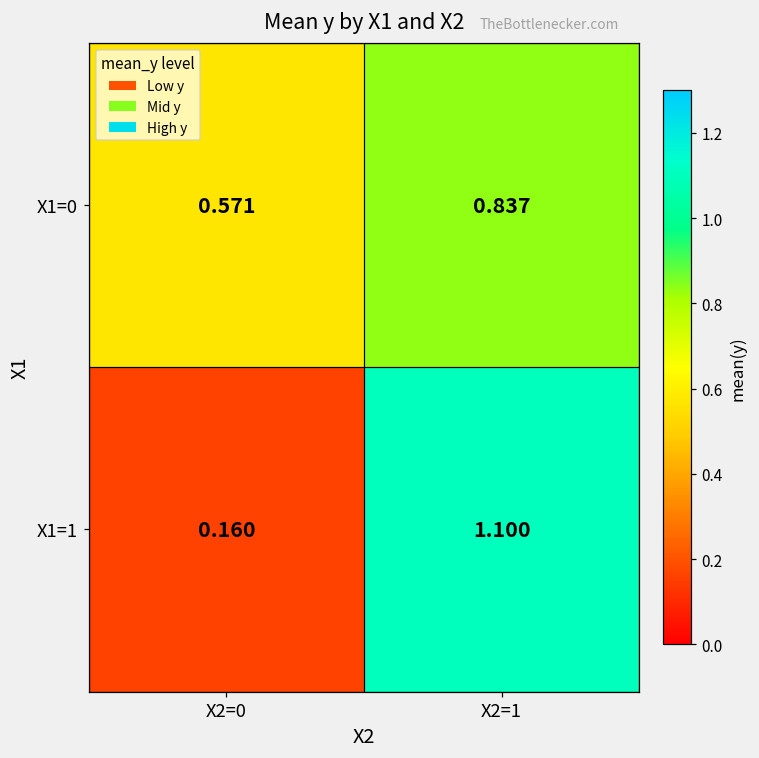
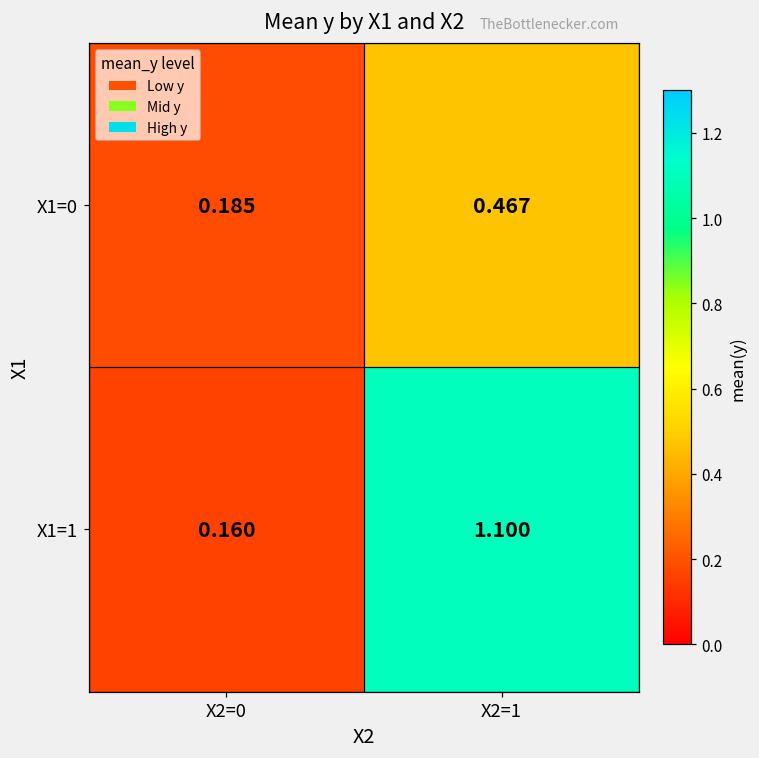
X1=0, X2=0: 0.571 -> 0.185
X1=0, X2=1: 0.837 -> 0.467
